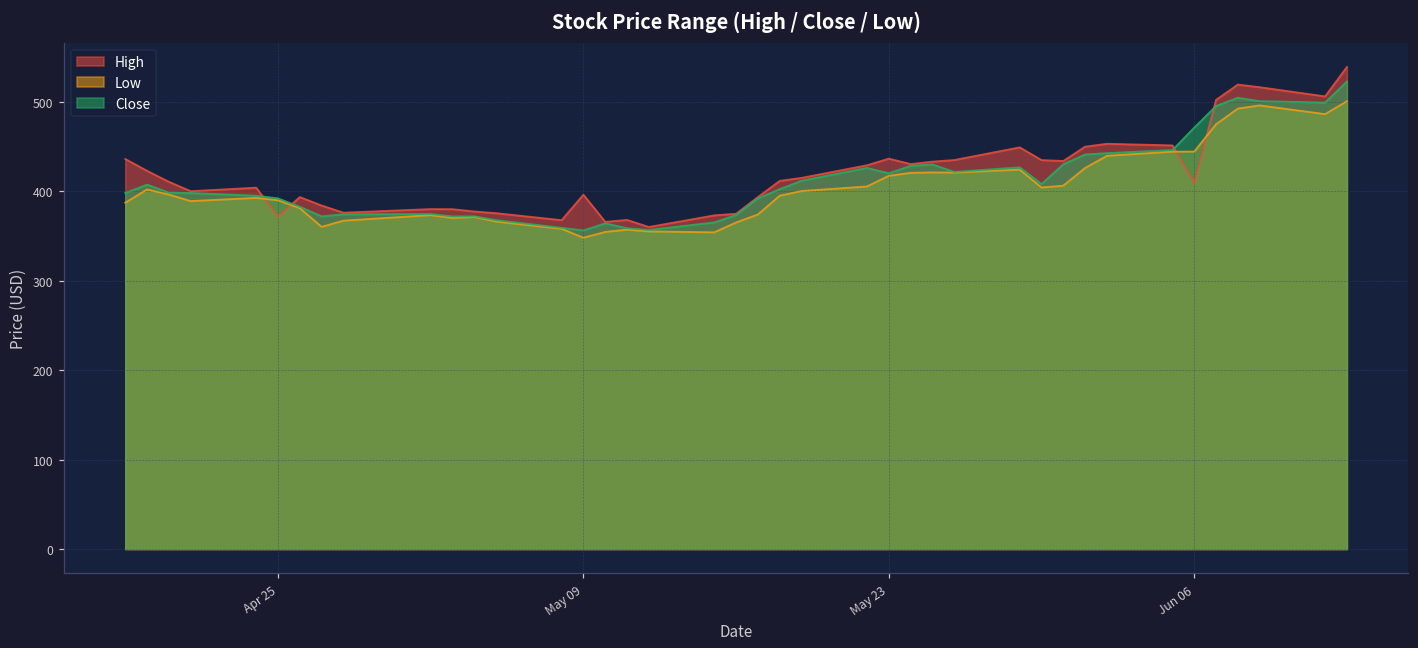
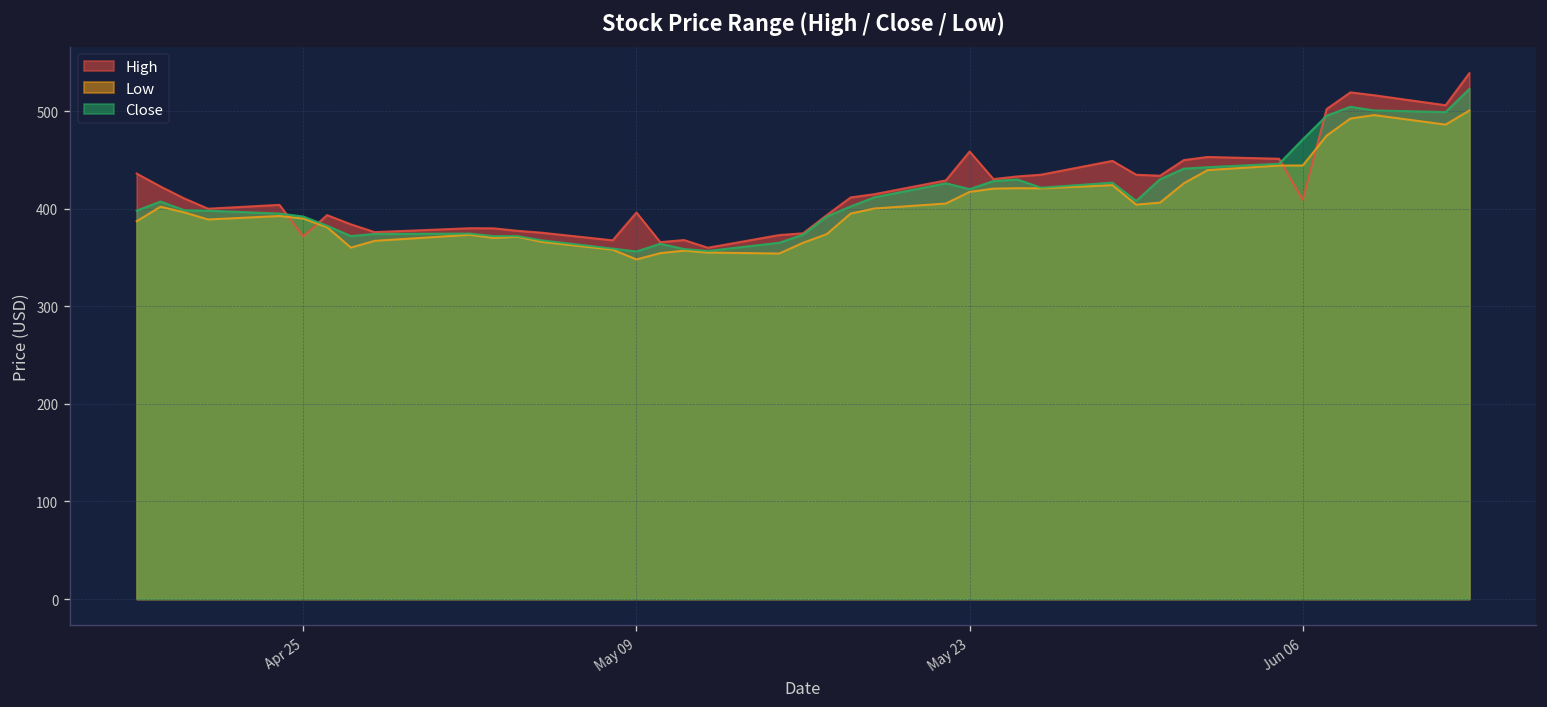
High, May 23: 440 -> 460
